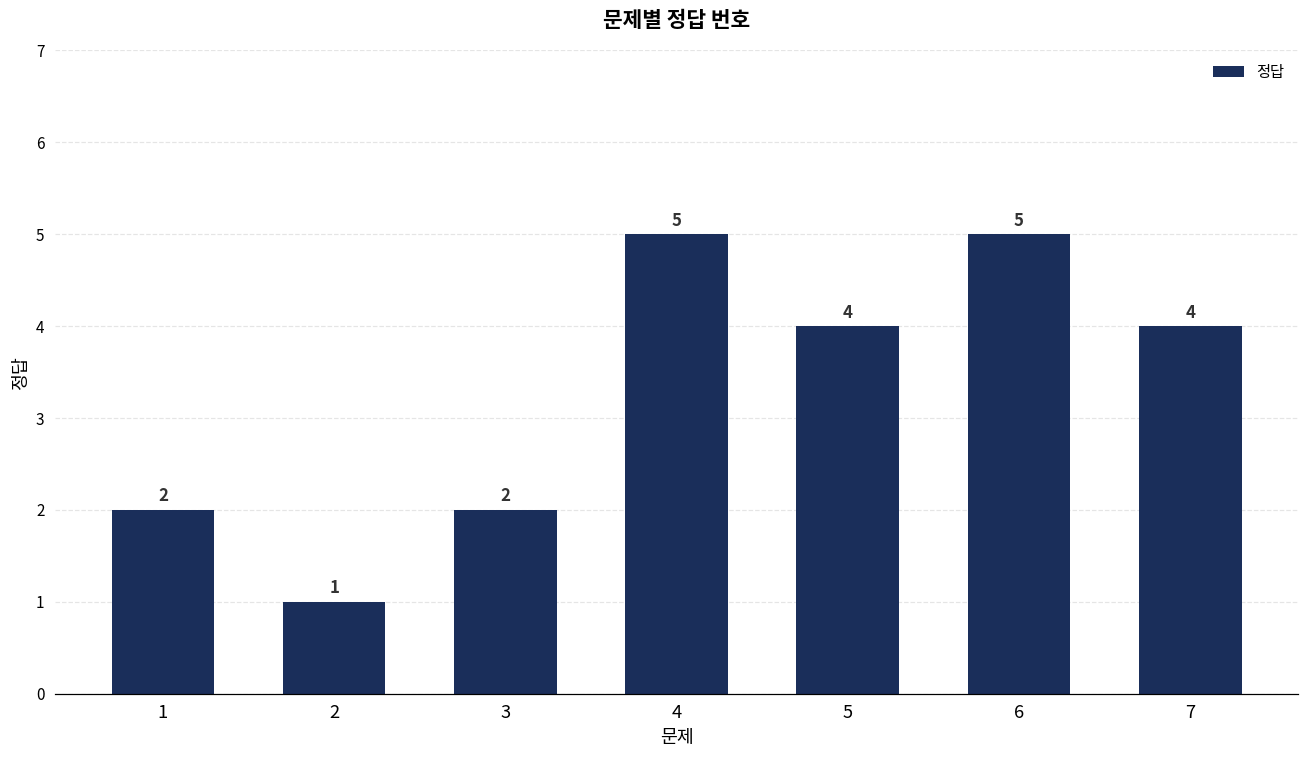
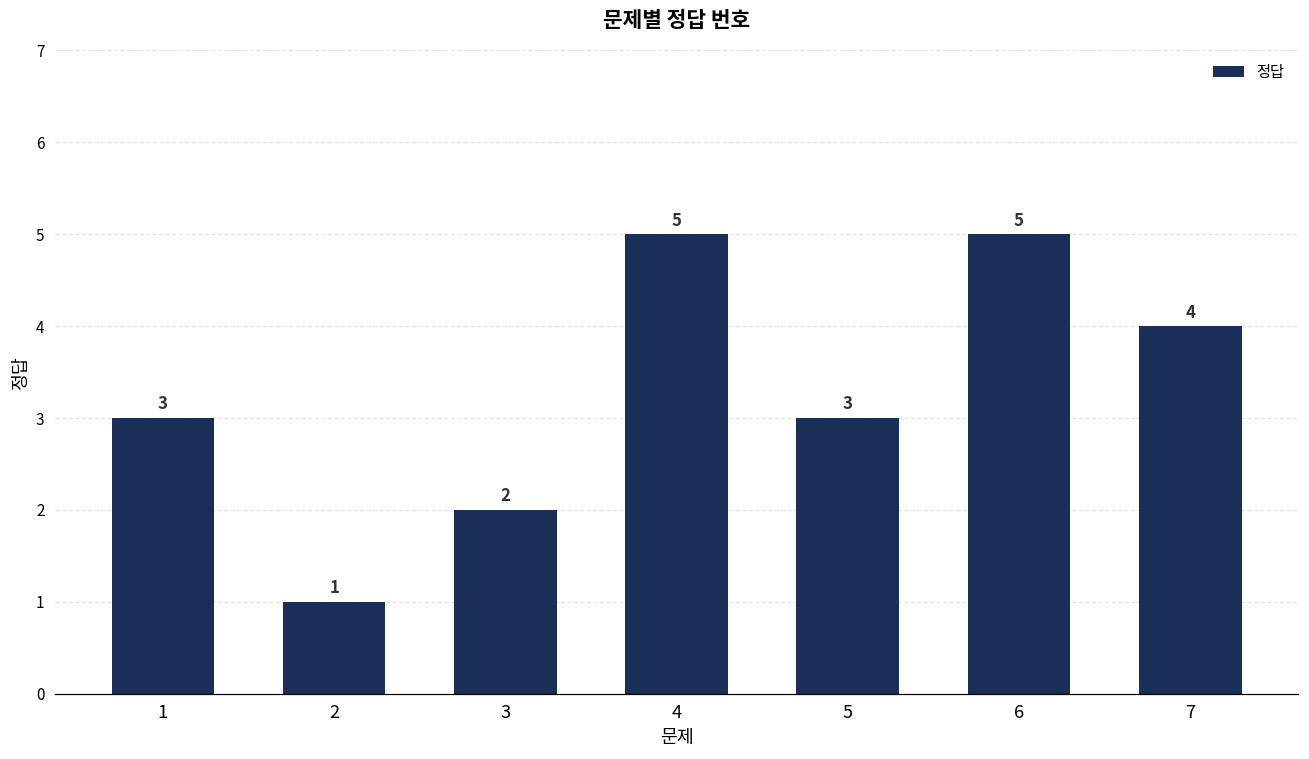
1: 2 -> 3
5: 4 -> 3
